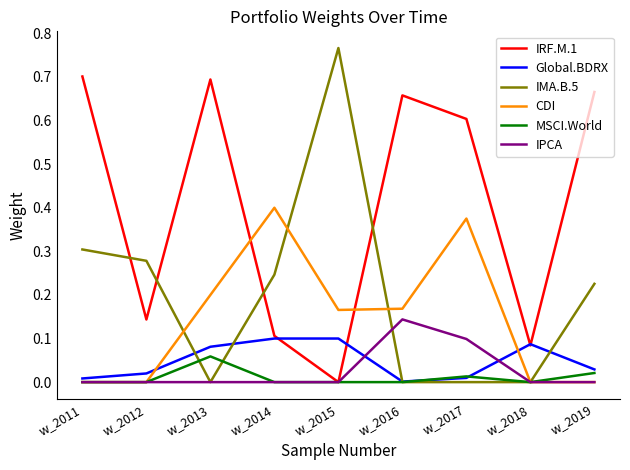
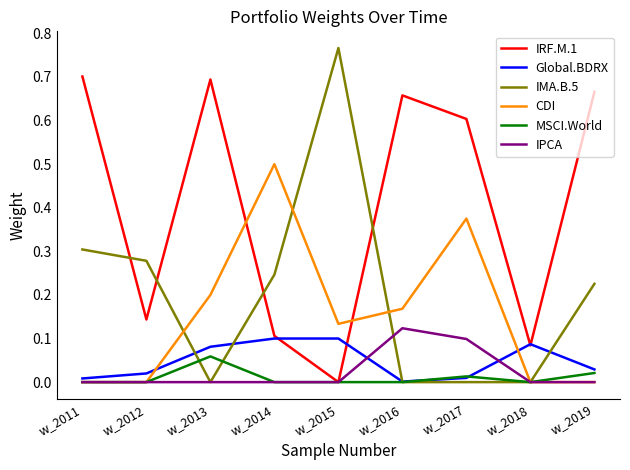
CDI, w_2014: 0.4 -> 0.5
CDI, w_2015: 0.17 -> 0.13
IPCA, w_2016: 0.14 -> 0.12
